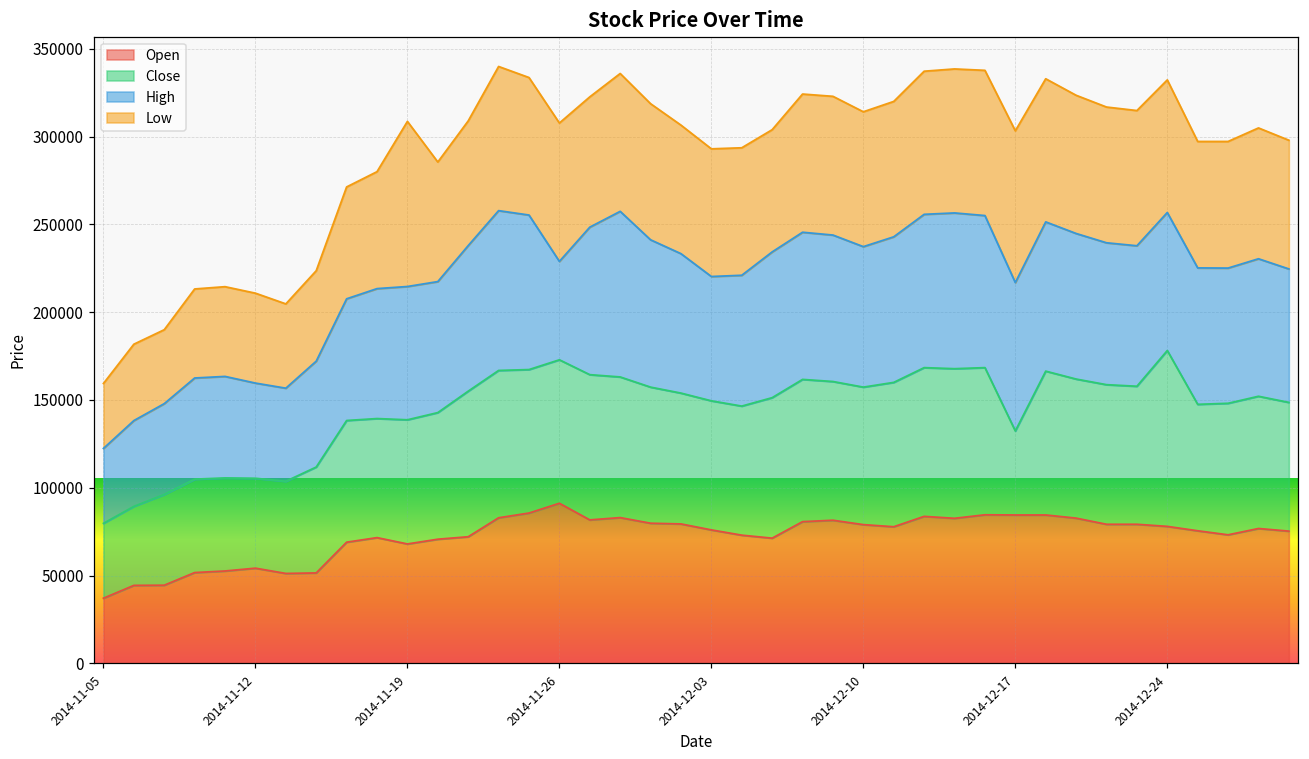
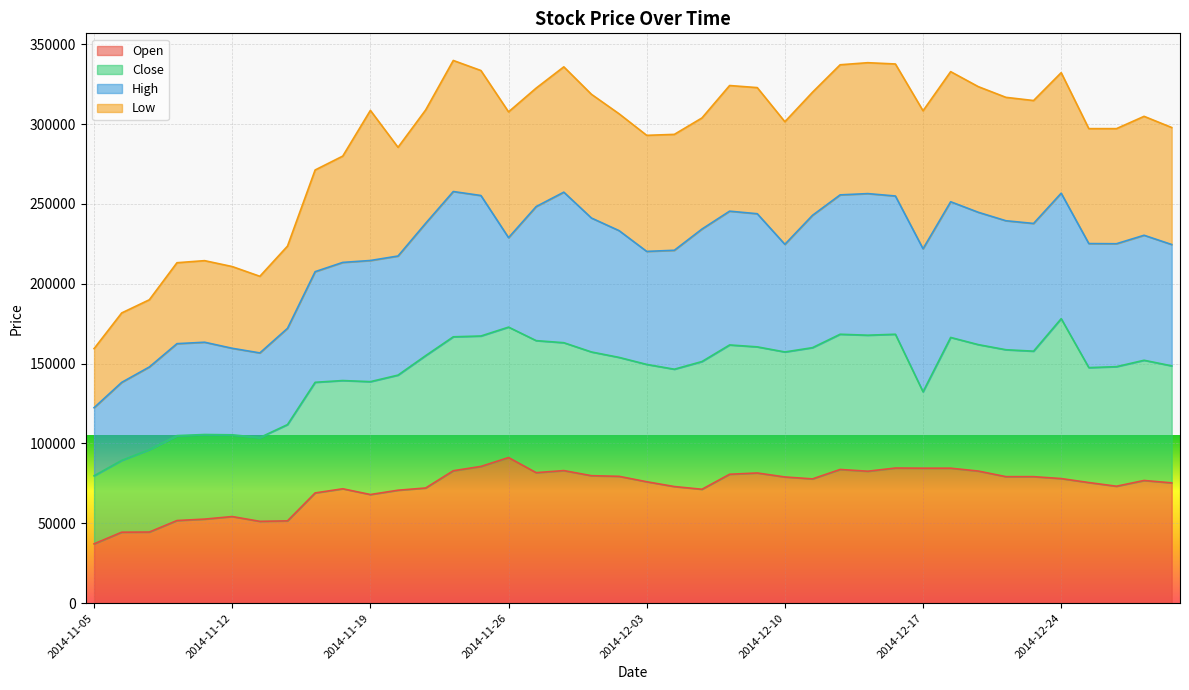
High, 2014-12-10: 80000 -> 67000
High, 2014-12-17: 85000 -> 90000
